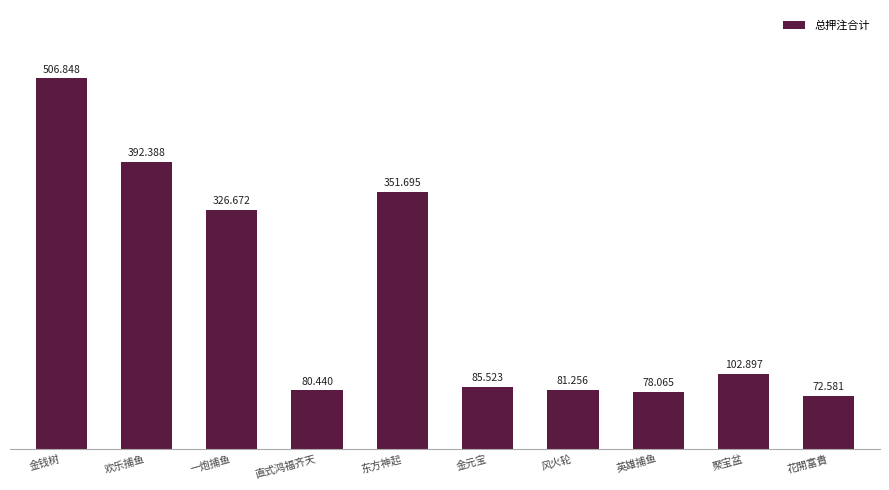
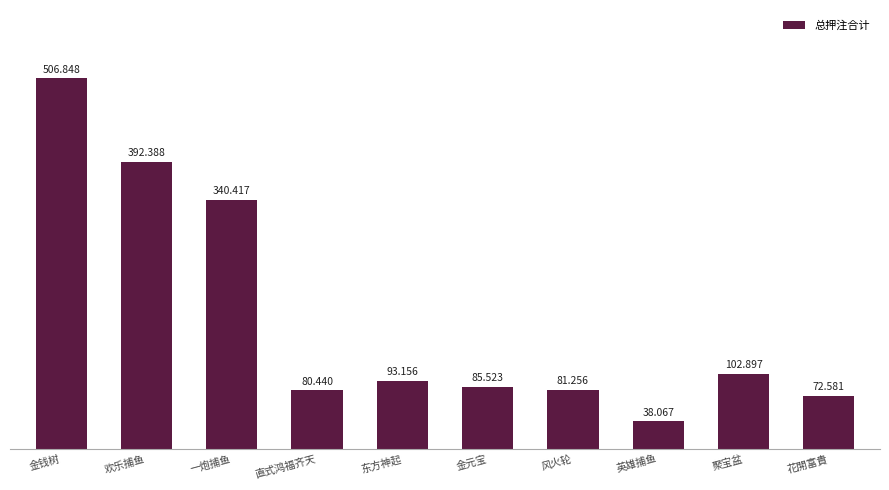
一炮捕鱼: 326.672 -> 340.417
东方神起: 351.695 -> 93.156
英雄捕鱼: 78.065 -> 38.067
